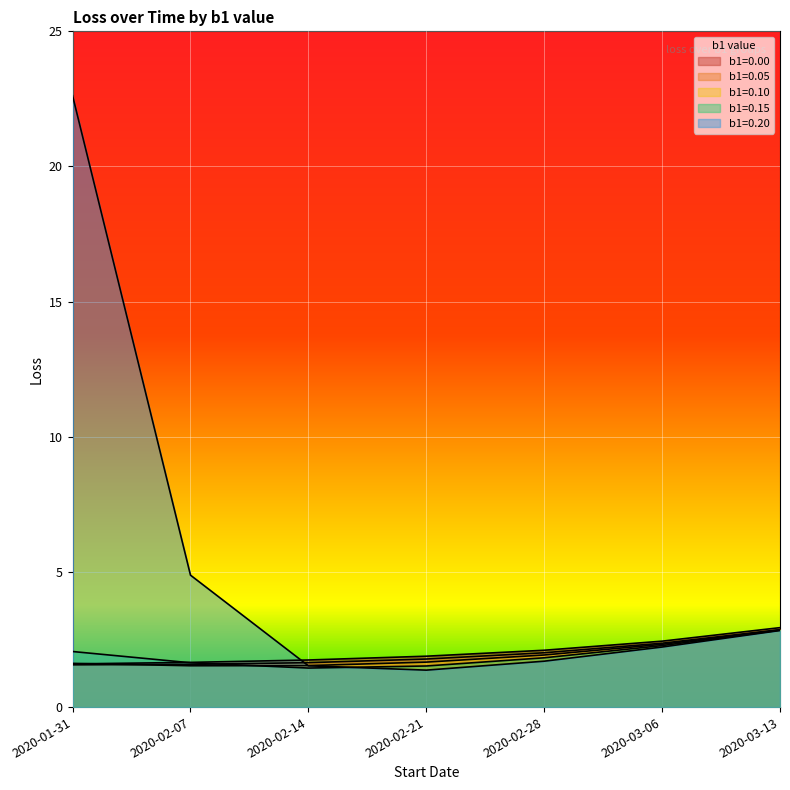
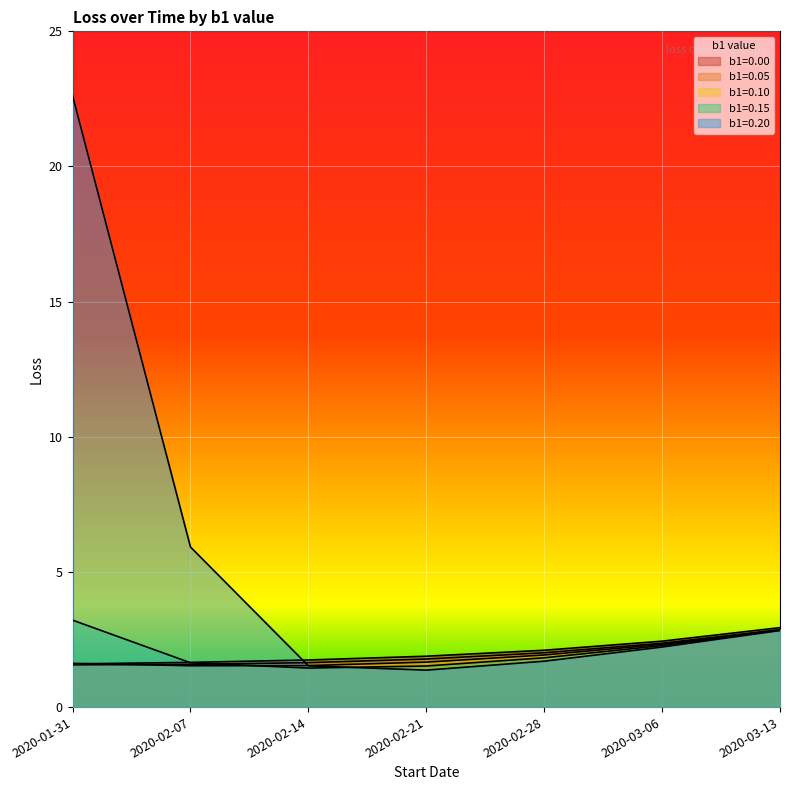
b1=0.15, 2020-01-31: 2.1 -> 3.2
b1=0.20, 2020-02-07: 4.9 -> 5.9
